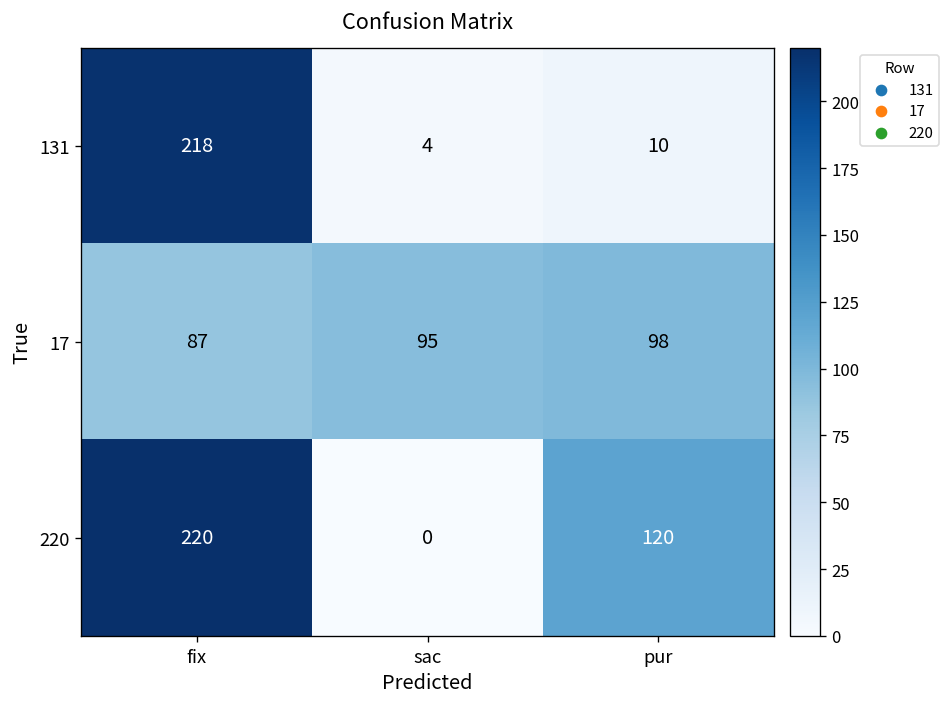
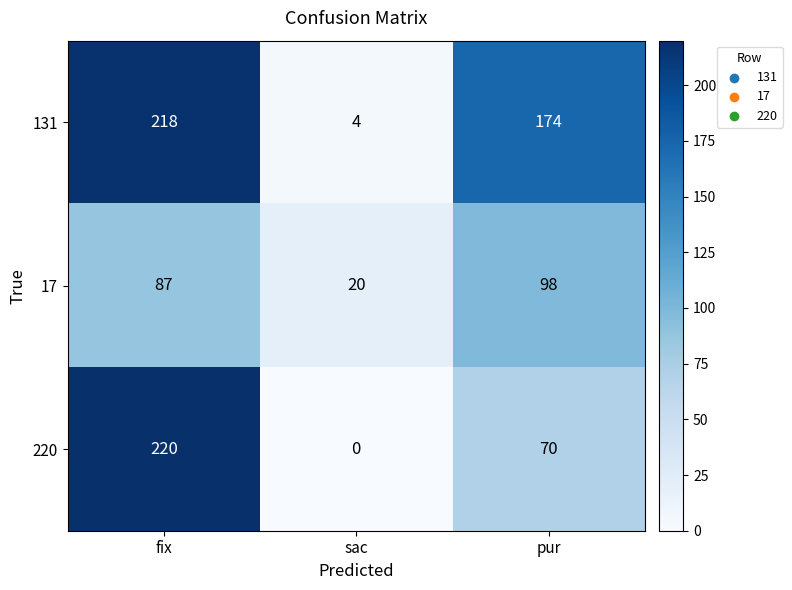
131, pur: 10 -> 174
17, sac: 95 -> 20
220, pur: 120 -> 70
